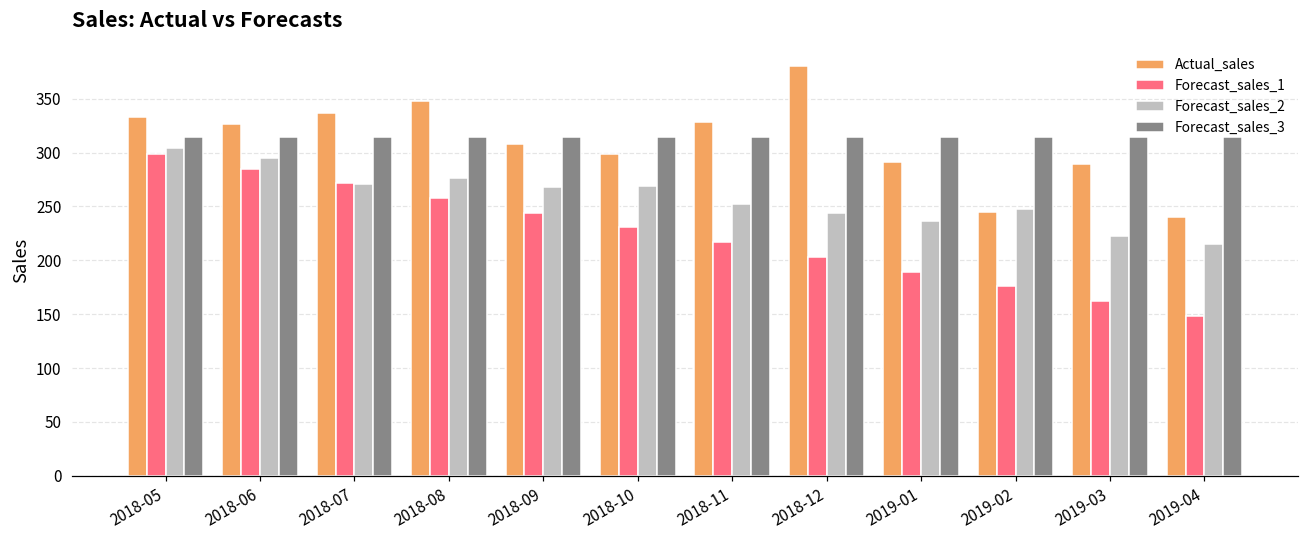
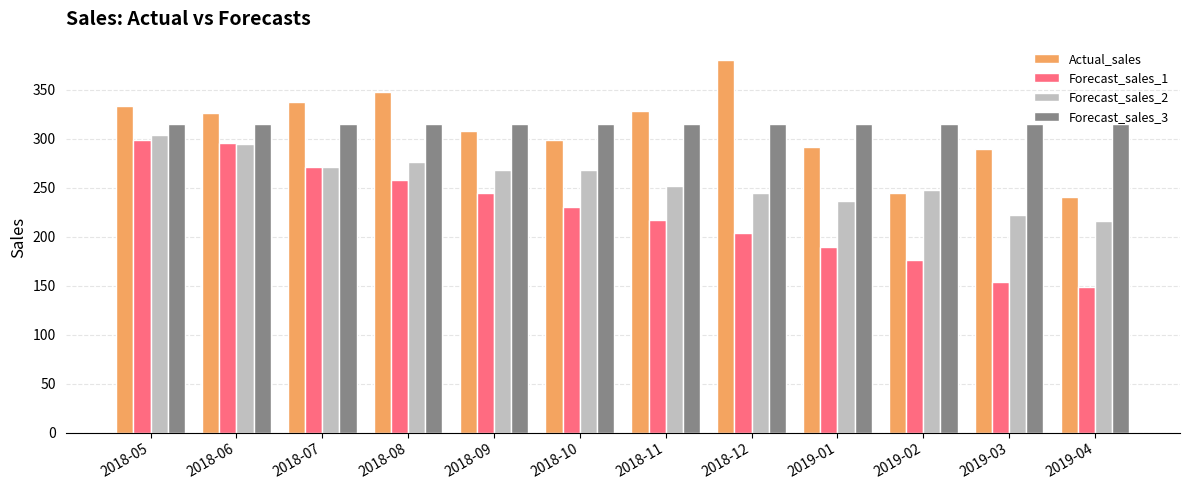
Forecast_sales_1, 2018-06: 290 -> 300
Forecast_sales_1, 2019-03: 160 -> 150
